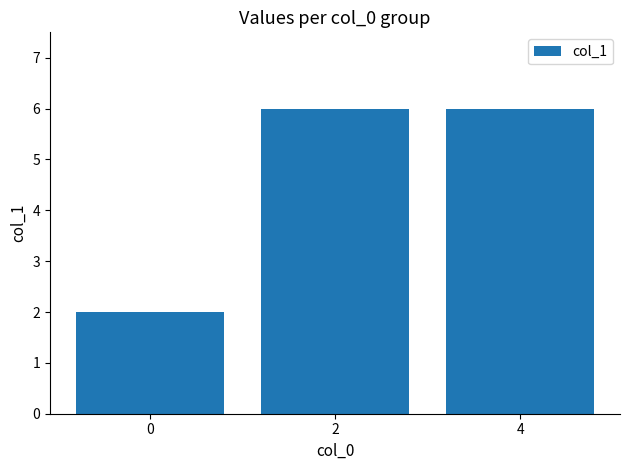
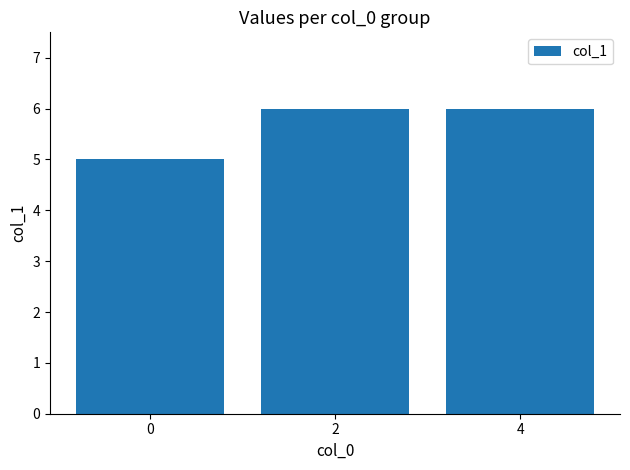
0: 2 -> 5
